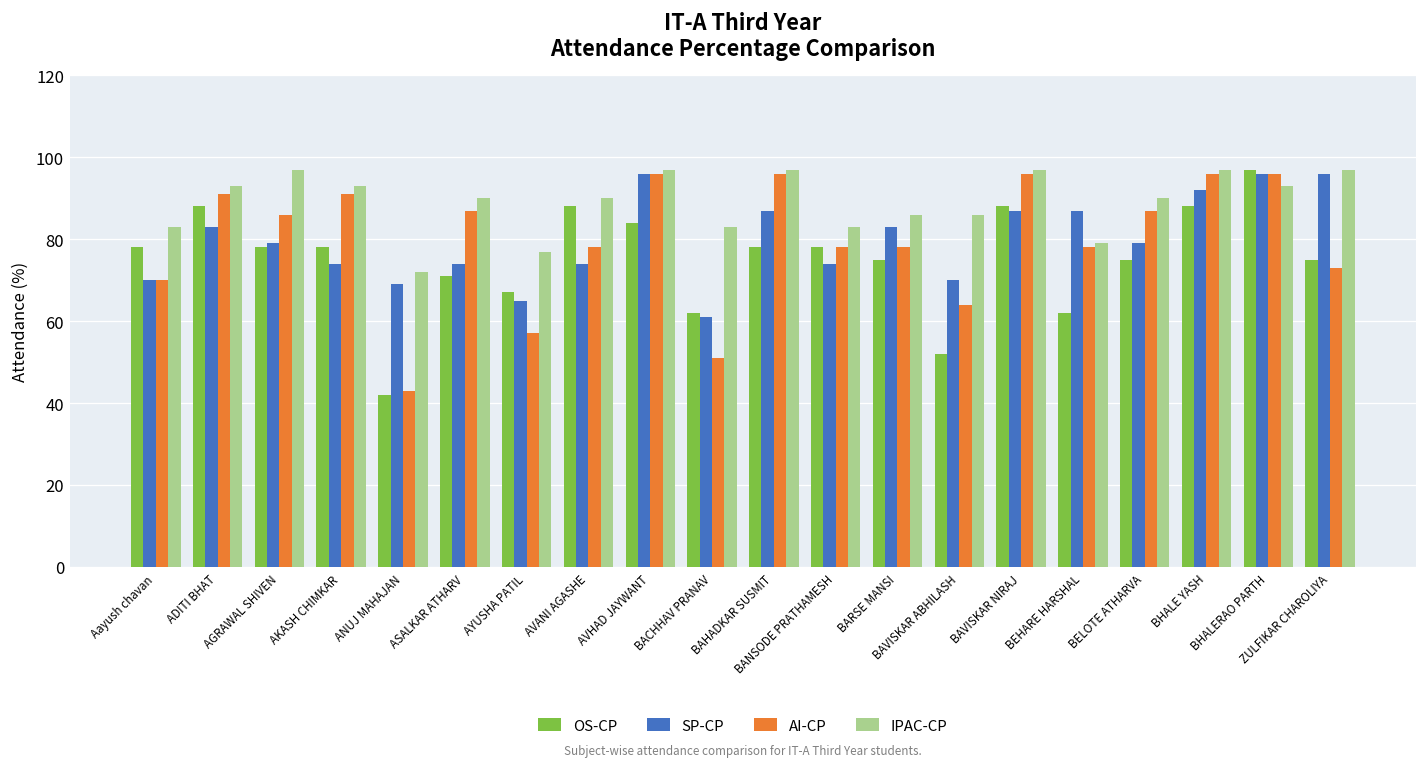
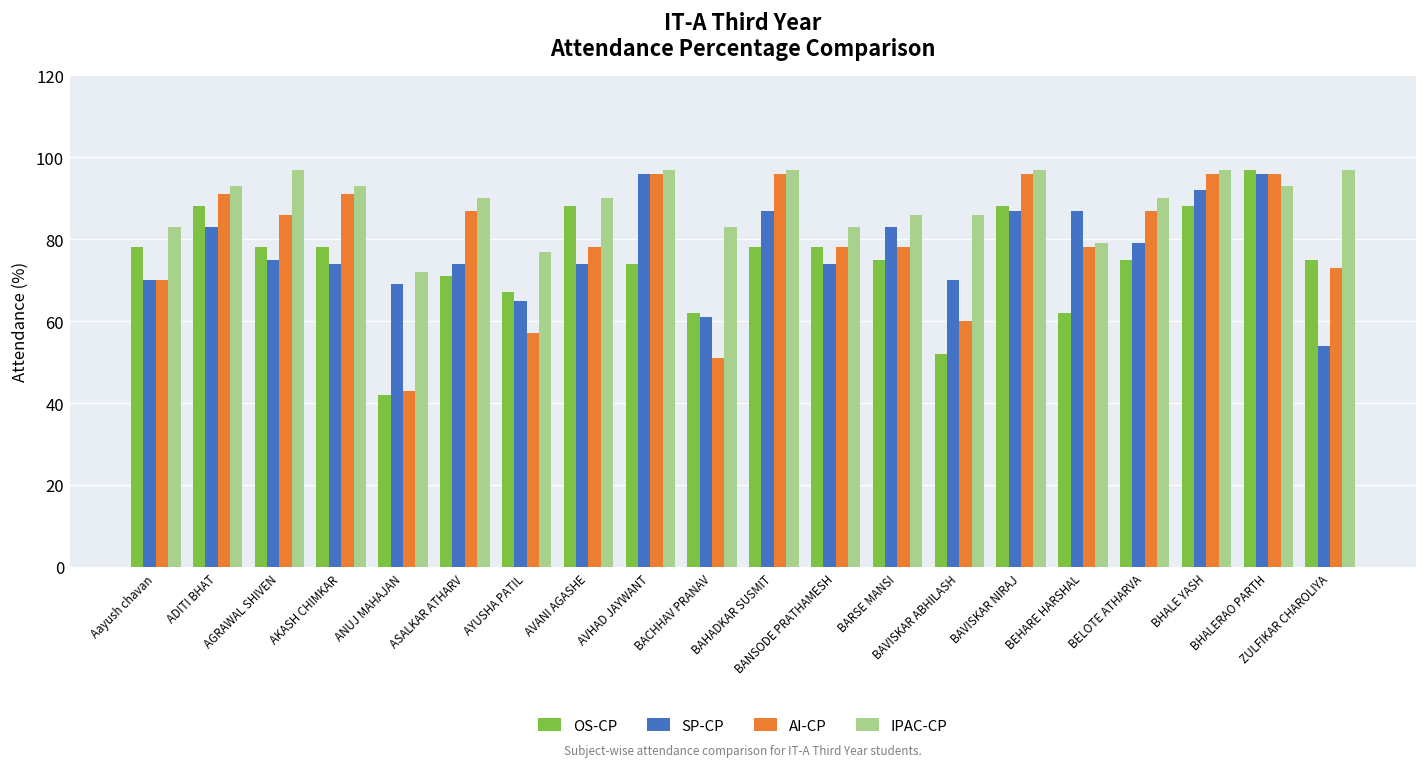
SP-CP, AGRAWAL SHIVEN: 79 -> 75
OS-CP, AVHAD JAYWANT: 84 -> 74
AI-CP, BAVISKAR ABHILASH: 64 -> 60
SP-CP, ZULFIKAR CHAROLIYA: 96 -> 54
